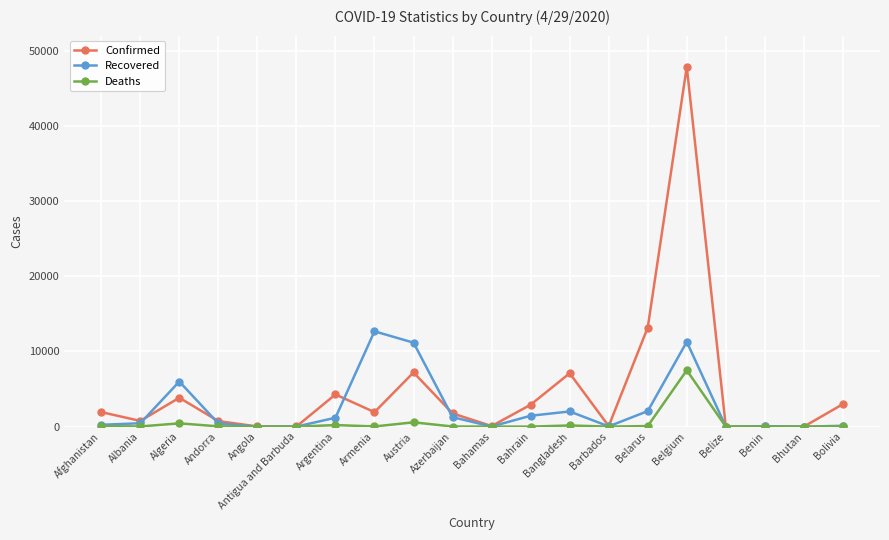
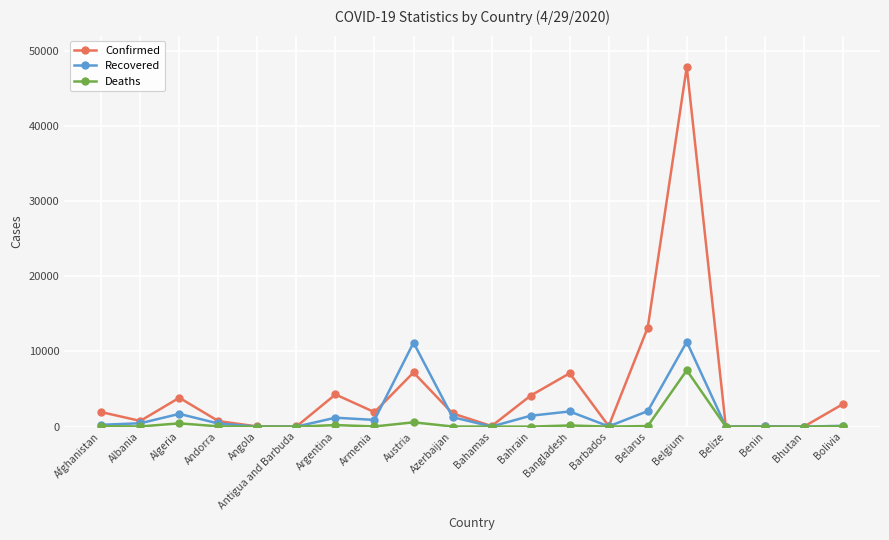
Recovered, Algeria: 6000 -> 2000
Recovered, Armenia: 13000 -> 1000
Confirmed, Bahrain: 3000 -> 4000
